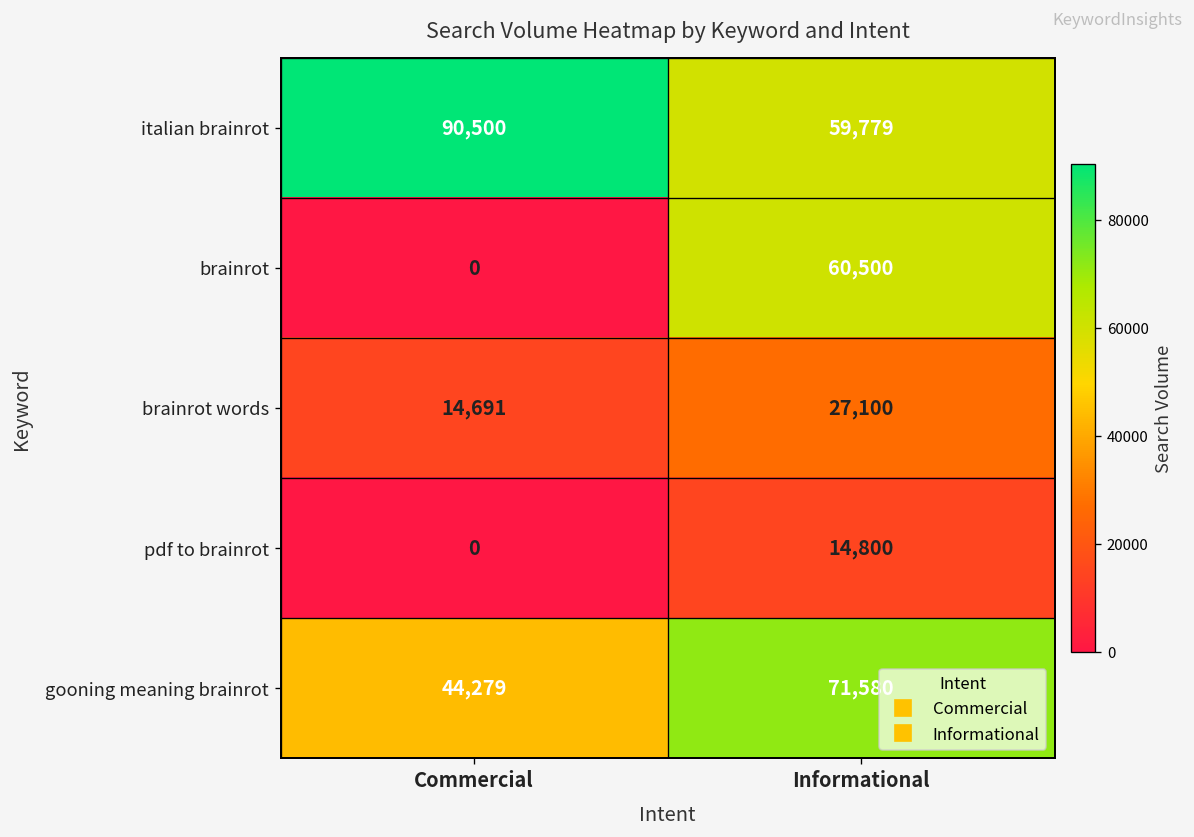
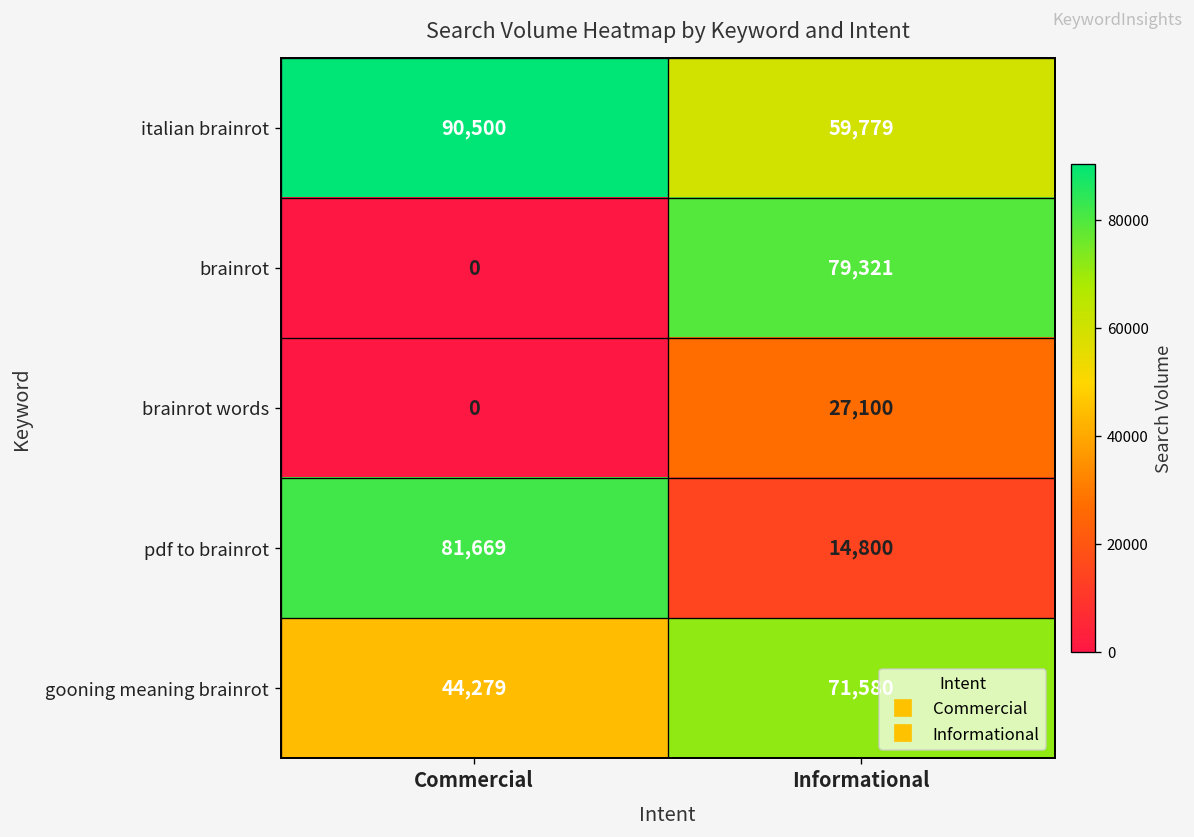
brainrot, Informational: 60,500 -> 79,321
brainrot words, Commercial: 14,691 -> 0
pdf to brainrot, Commercial: 0 -> 81,669
